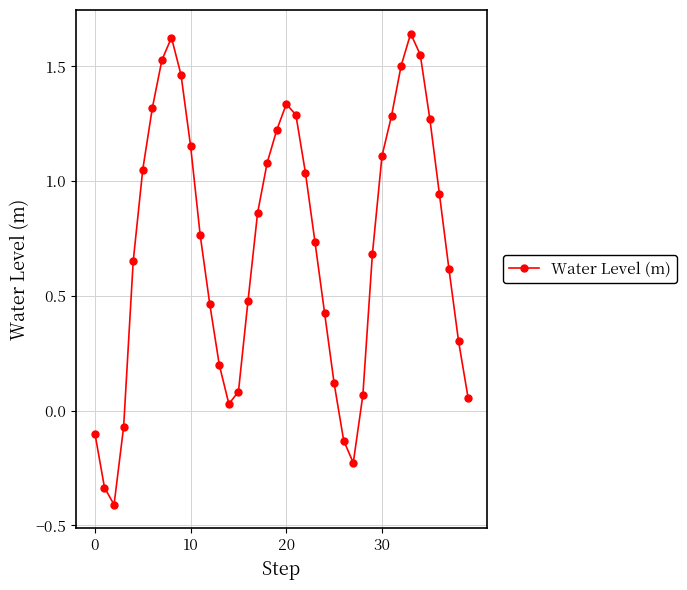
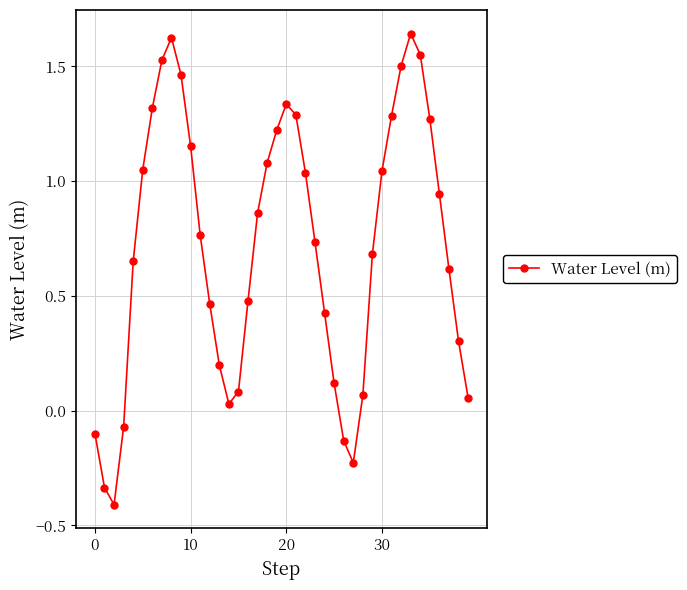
30: 1.11 -> 1.04
